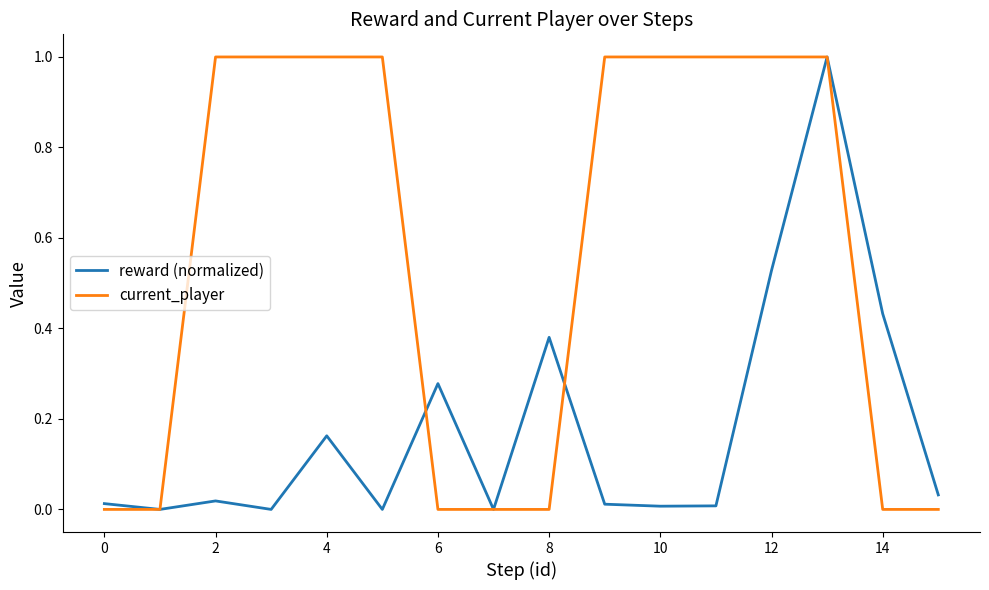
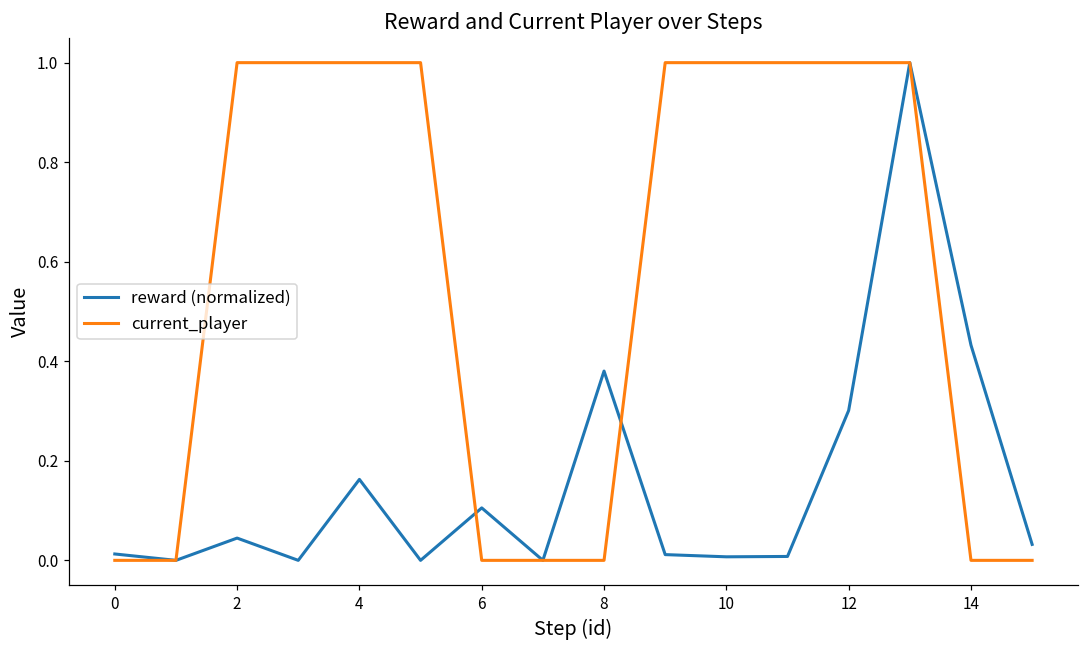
reward (normalized), 2: 0.02 -> 0.04
reward (normalized), 6: 0.28 -> 0.11
reward (normalized), 12: 0.53 -> 0.30
